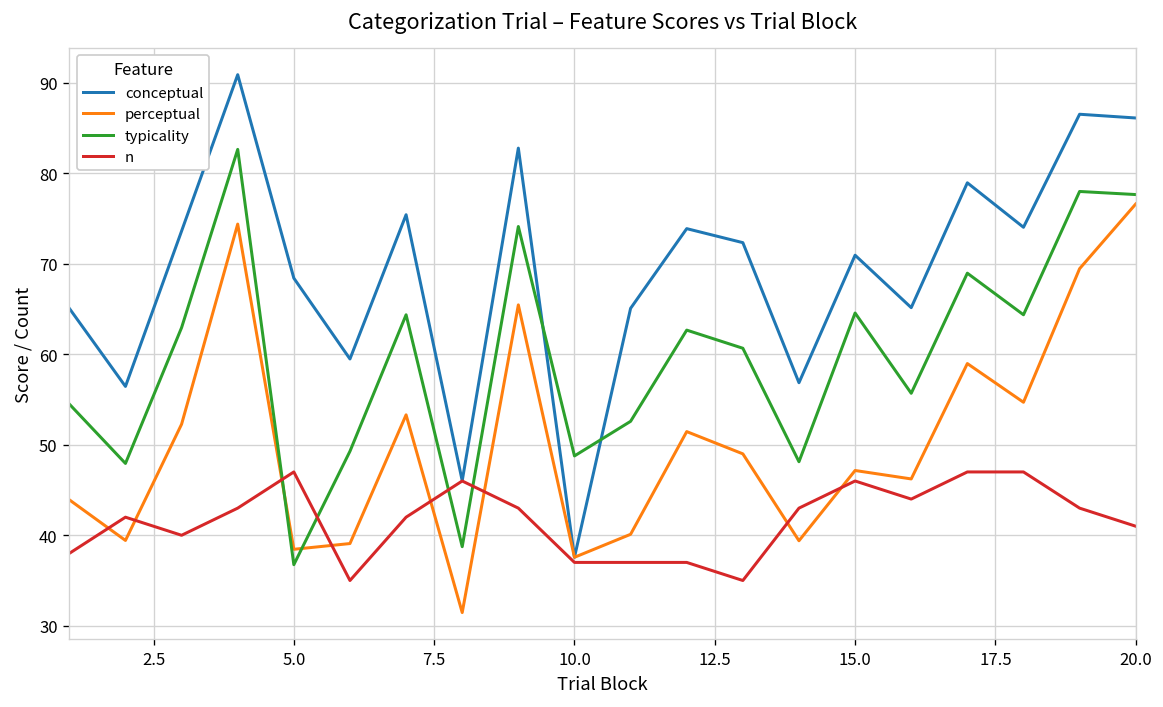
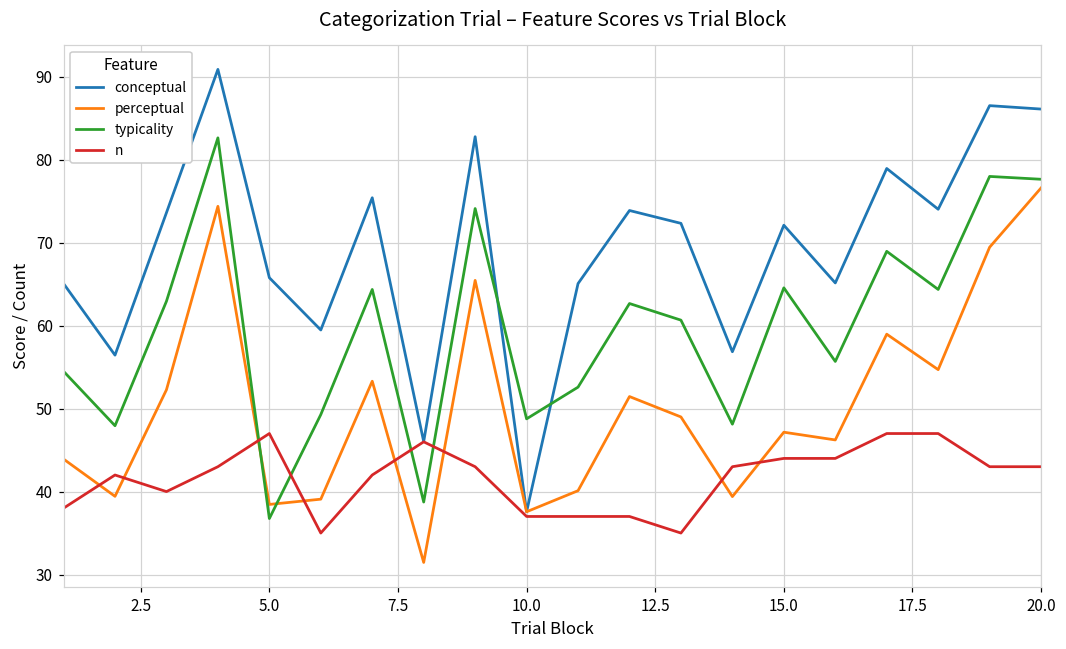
conceptual, 5.0: 68 -> 66
conceptual, 15.0: 71 -> 72
n, 15.0: 46 -> 44
n, 20.0: 41 -> 43
